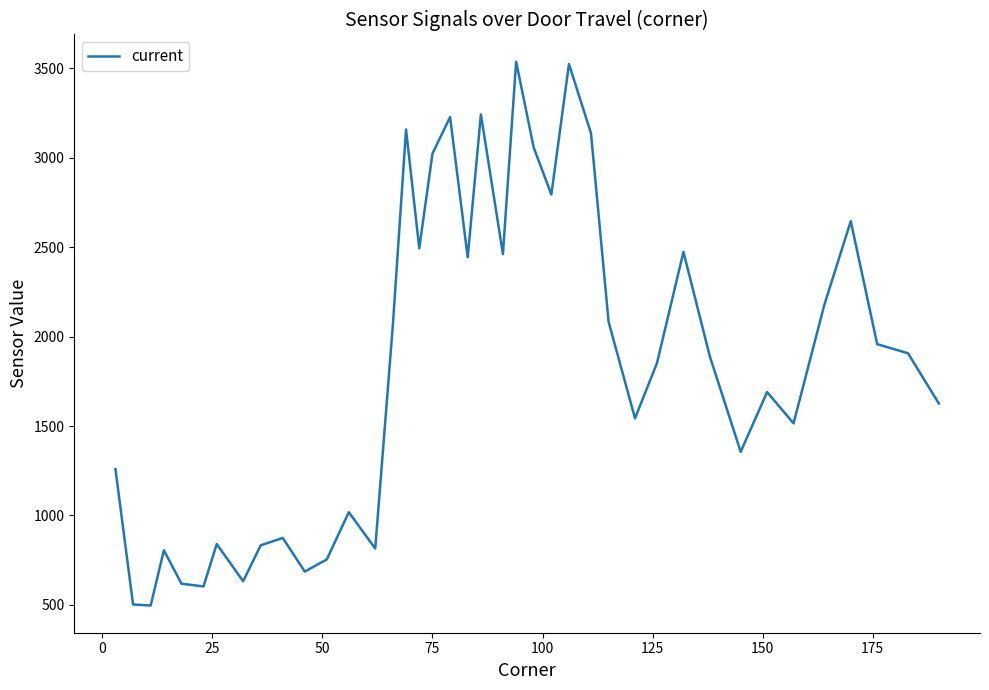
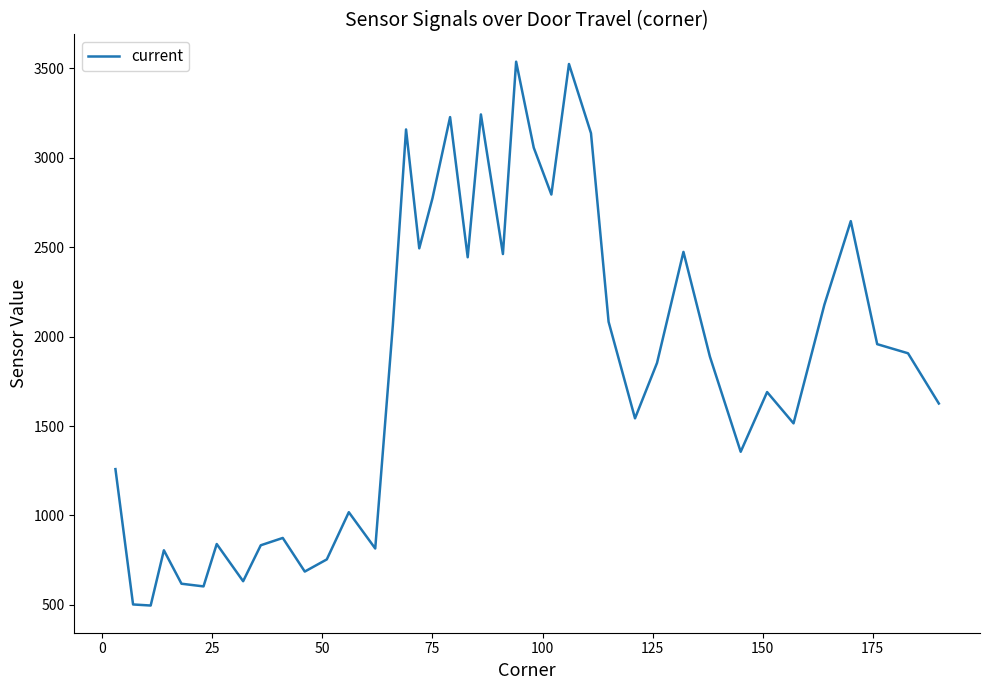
75: 3020 -> 2770
